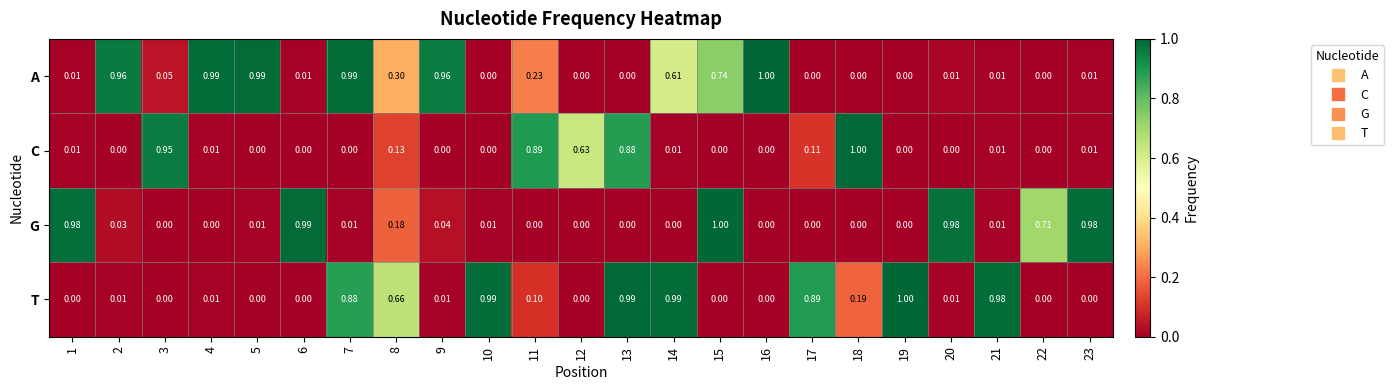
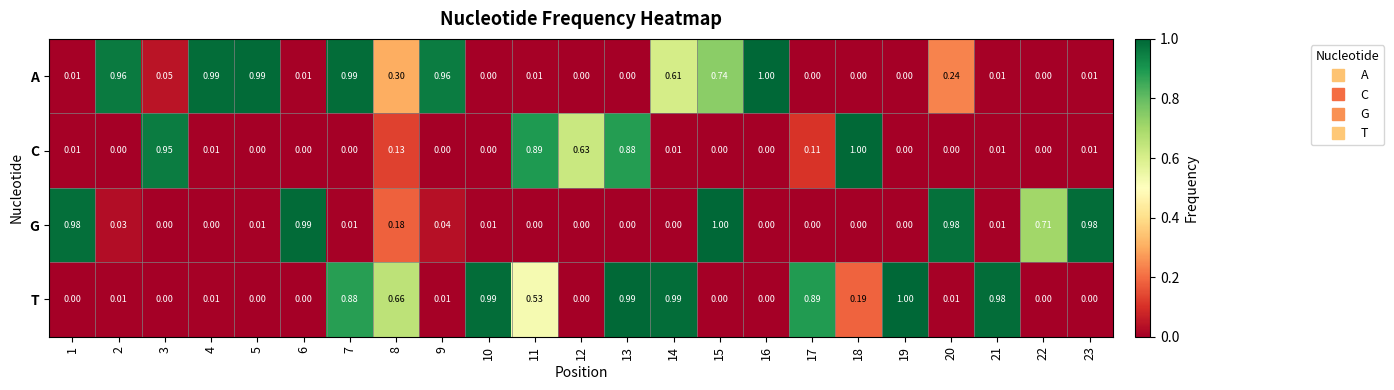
A, 11: 0.23 -> 0.01
A, 20: 0.01 -> 0.24
T, 11: 0.10 -> 0.53
